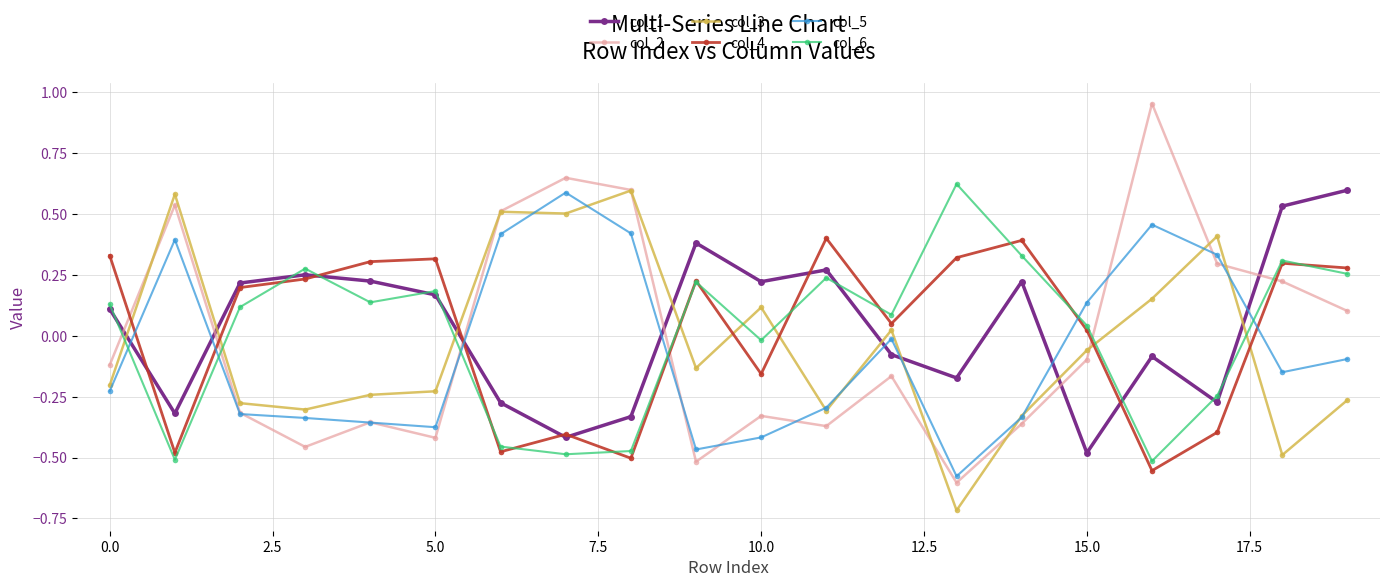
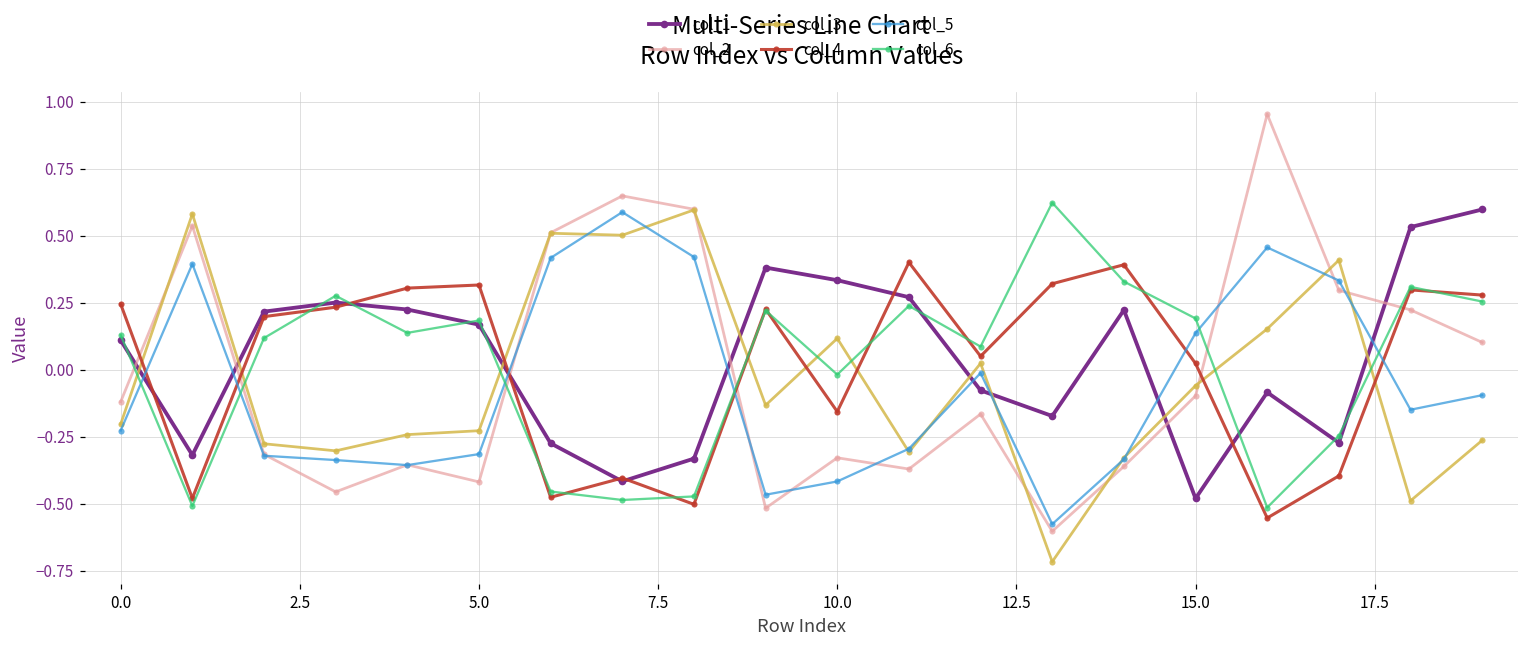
col_4, 0.0: 0.33 -> 0.24
col_5, 5.0: -0.38 -> -0.32
col_1, 10.0: 0.22 -> 0.33
col_6, 15.0: 0.04 -> 0.19
